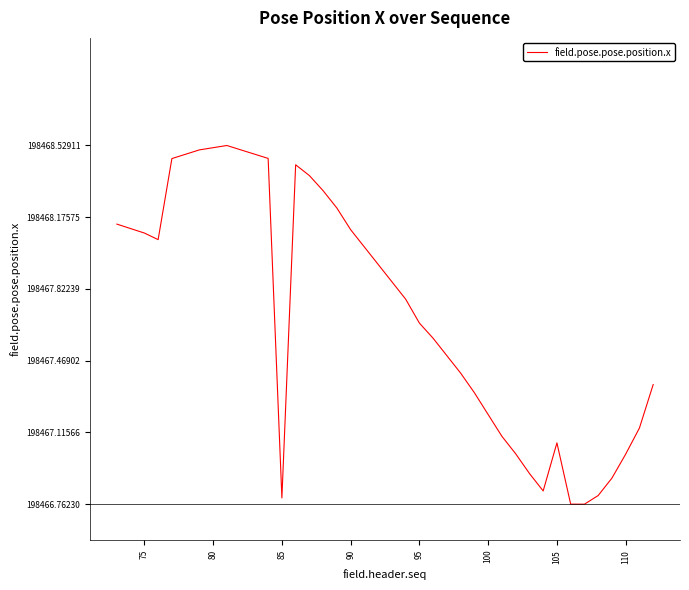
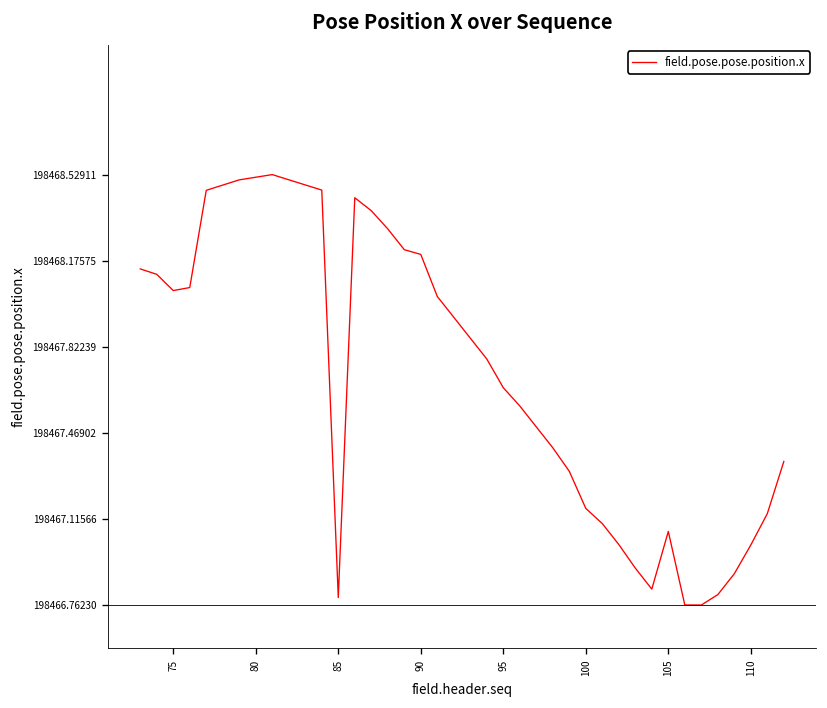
75: 198468.10 -> 198468.05
90: 198468.11 -> 198468.20
100: 198467.20 -> 198467.16
